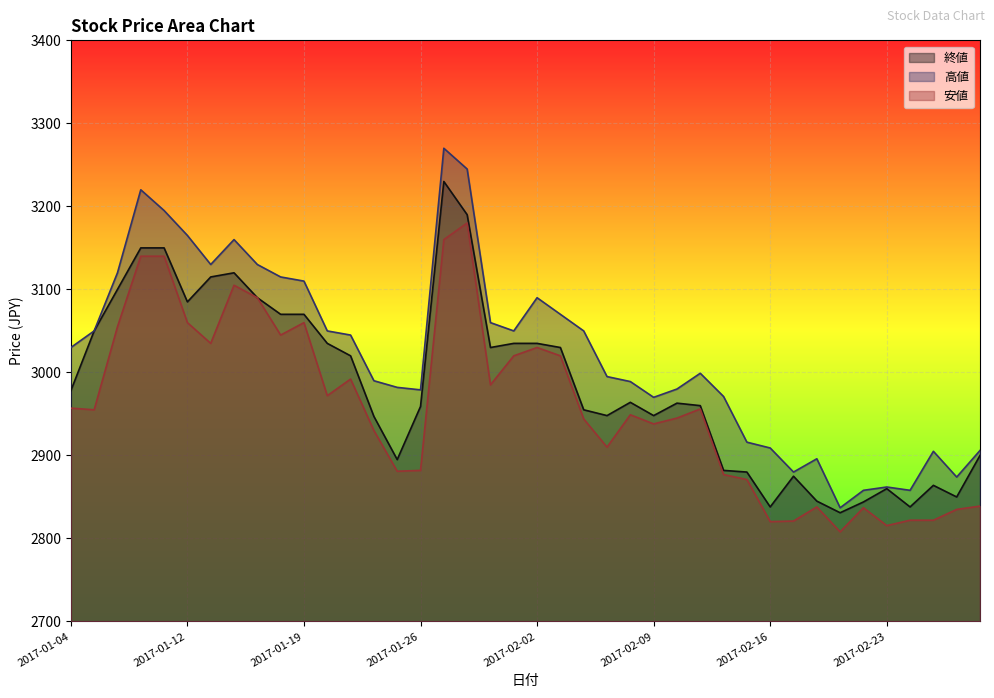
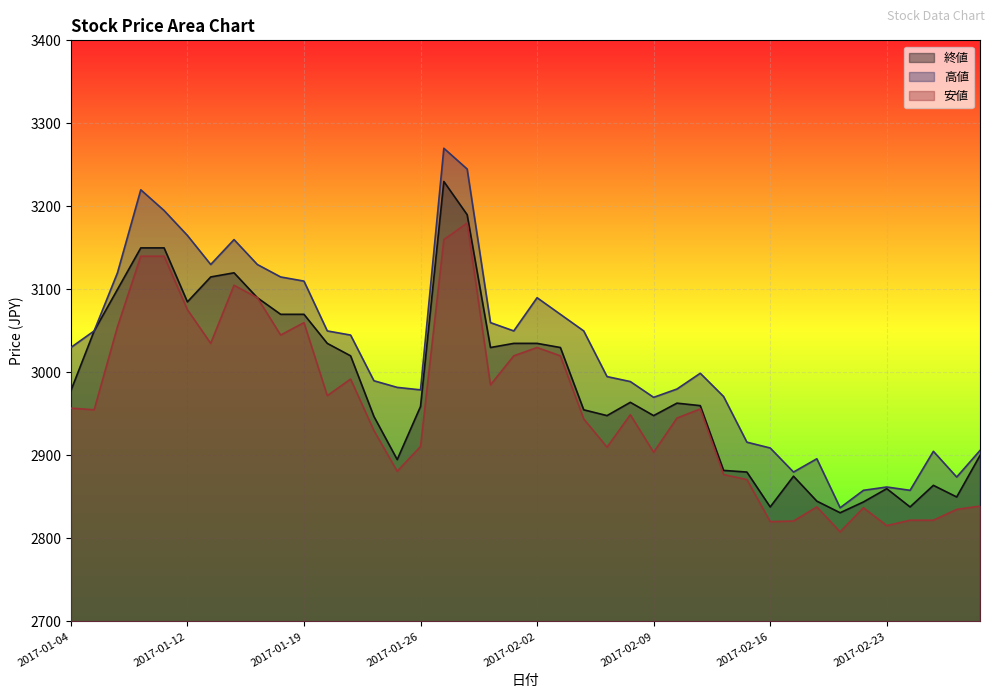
安値, 2017-01-12: 3060 -> 3080
安値, 2017-01-26: 2880 -> 2910
安値, 2017-02-09: 2940 -> 2900
